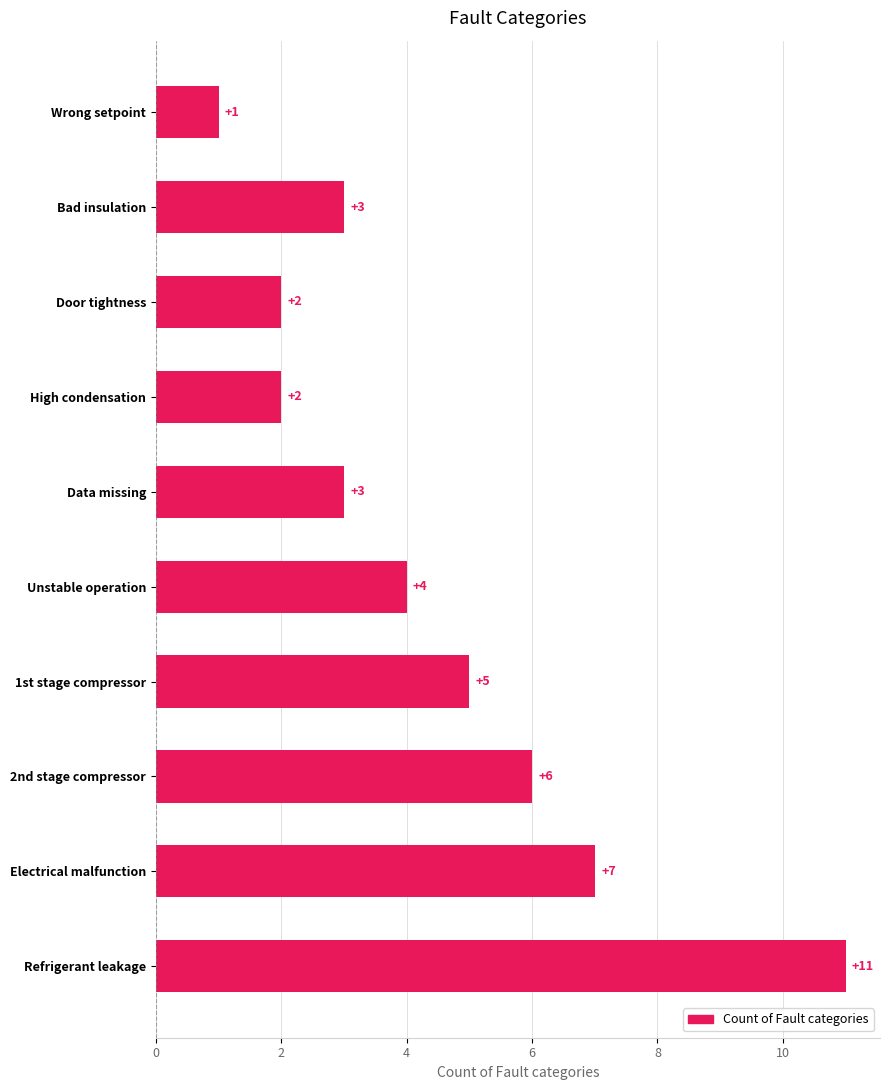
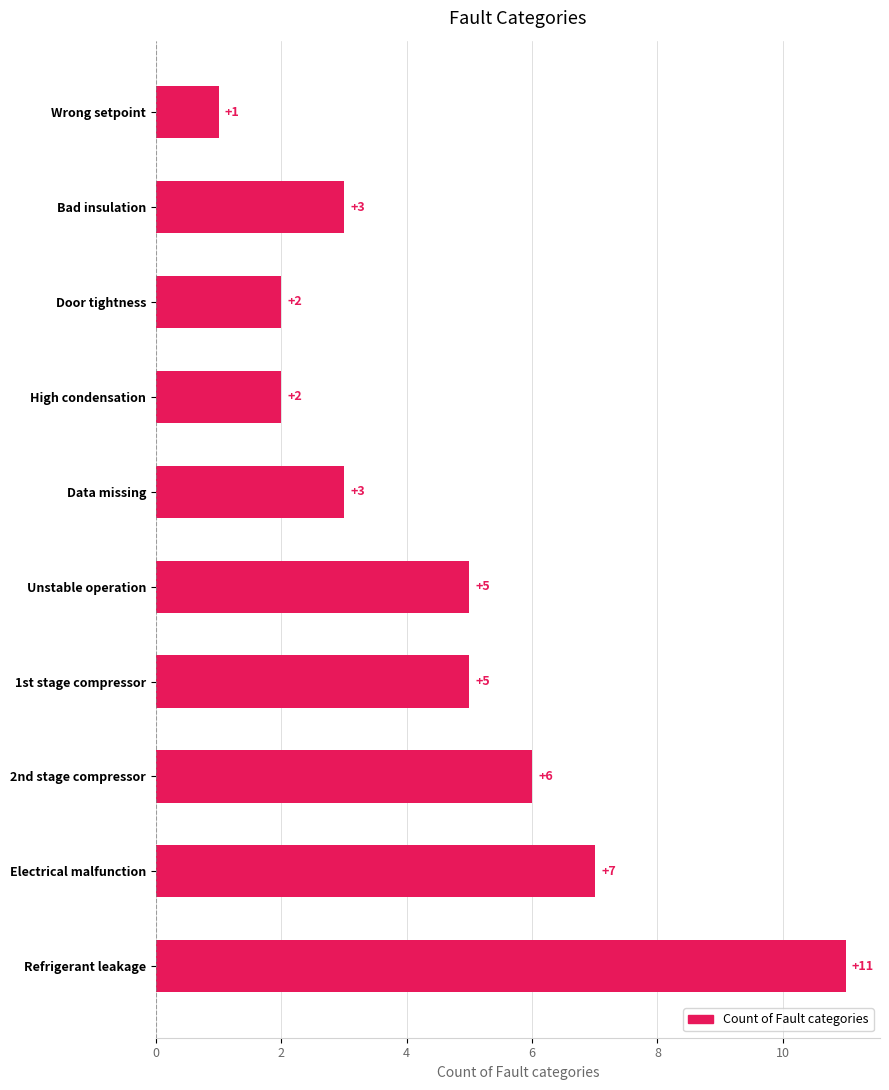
Unstable operation: +4 -> +5
